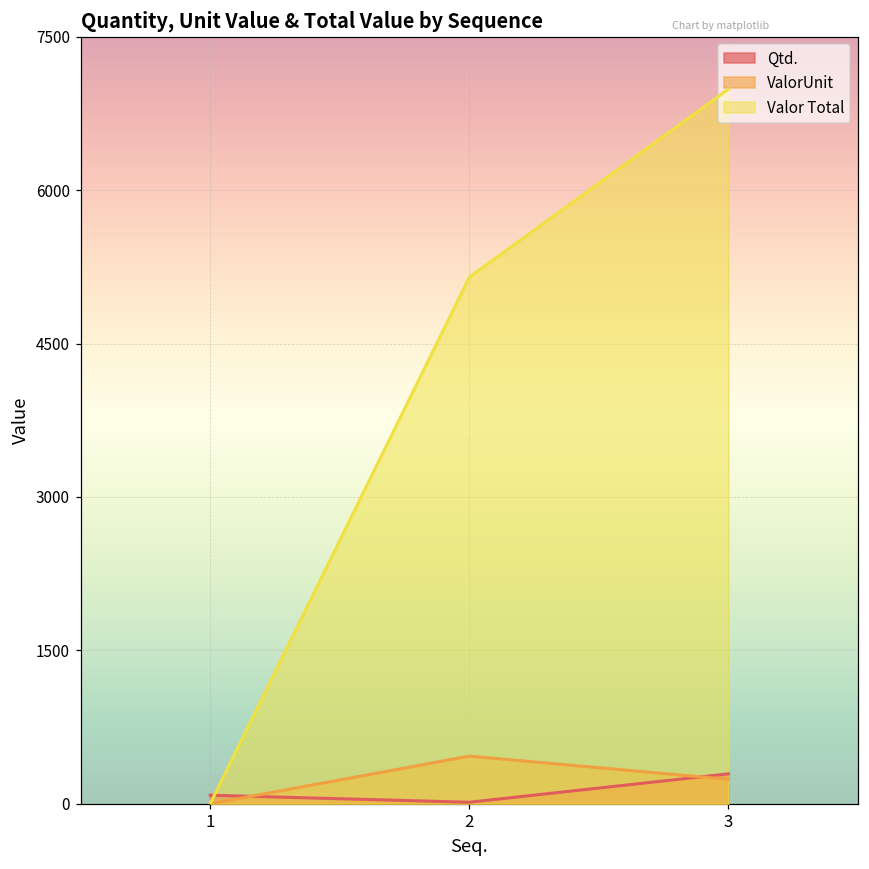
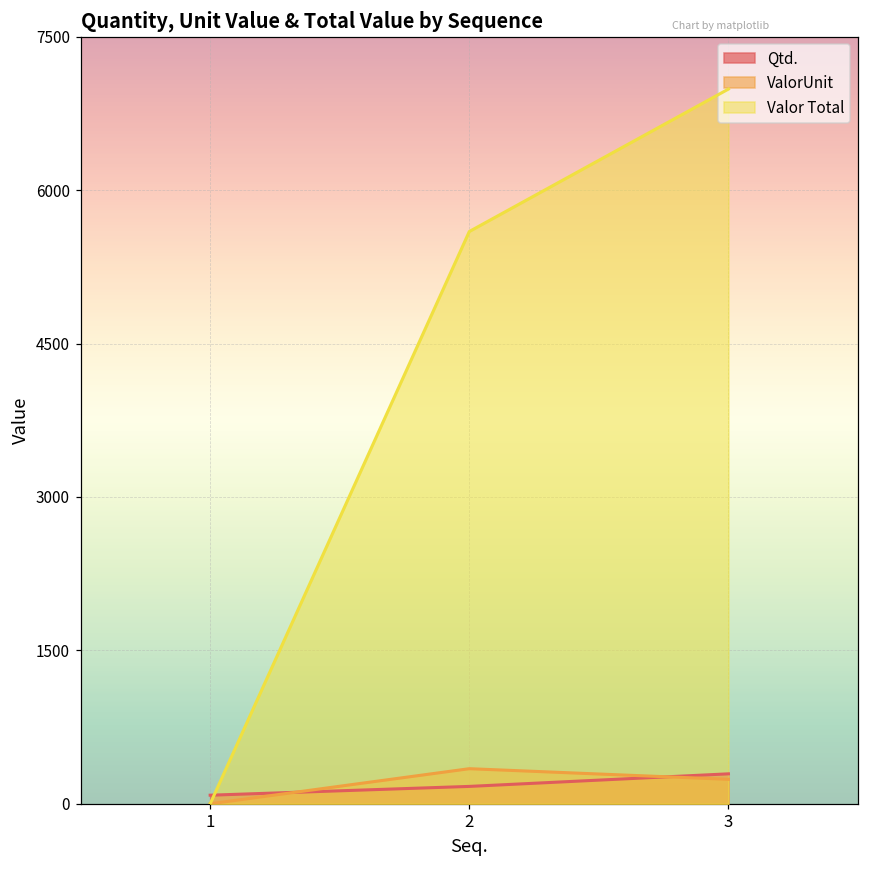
Qtd., 2: 0 -> 200
ValorUnit, 2: 500 -> 300
Valor Total, 2: 5100 -> 5600
